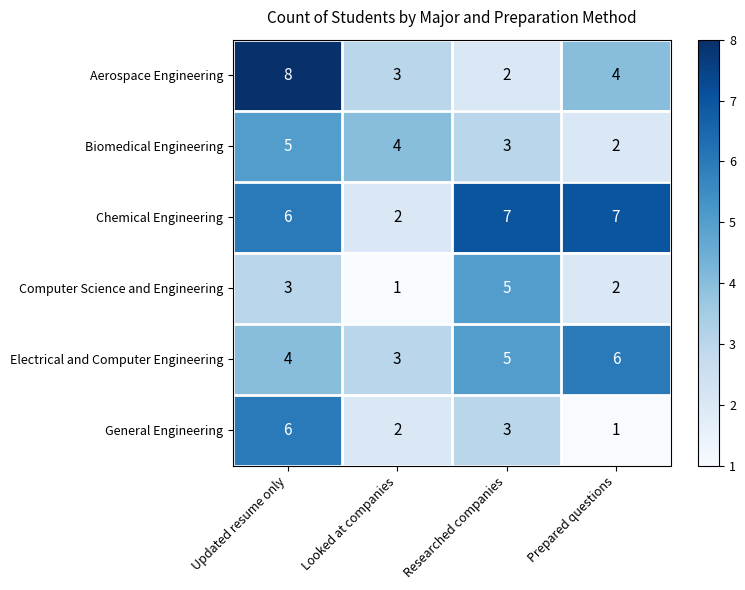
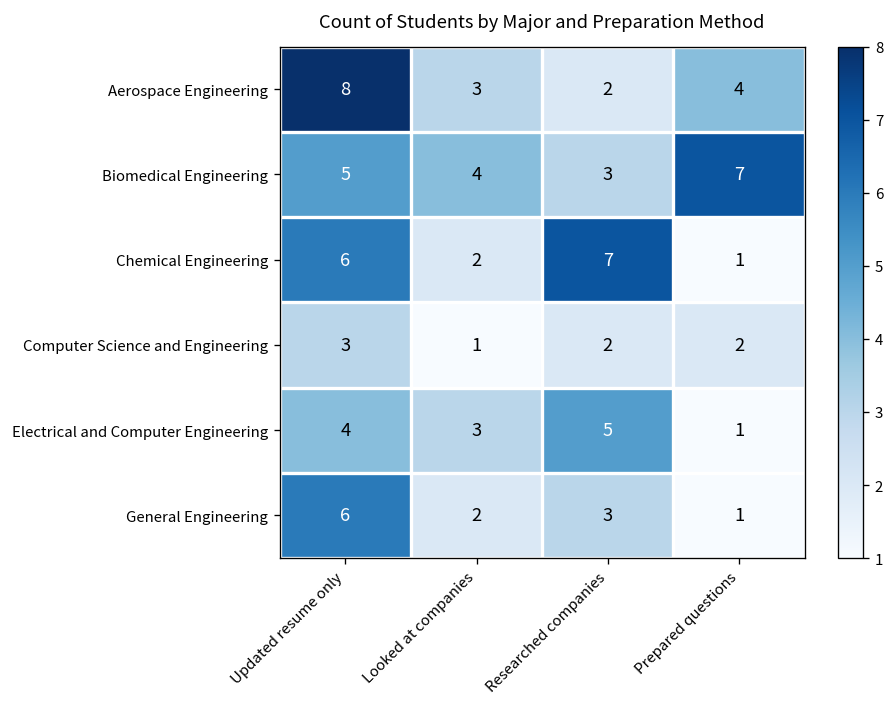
Biomedical Engineering, Prepared questions: 2 -> 7
Chemical Engineering, Prepared questions: 7 -> 1
Computer Science and Engineering, Researched companies: 5 -> 2
Electrical and Computer Engineering, Prepared questions: 6 -> 1
